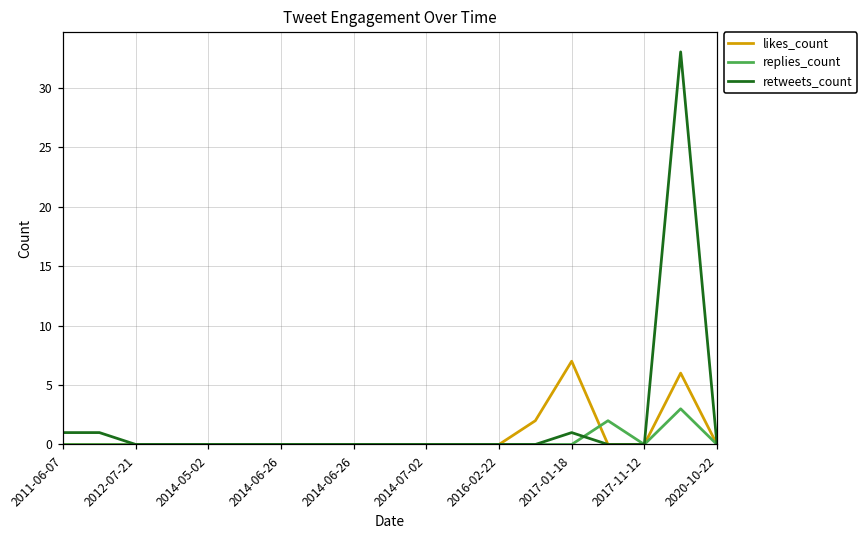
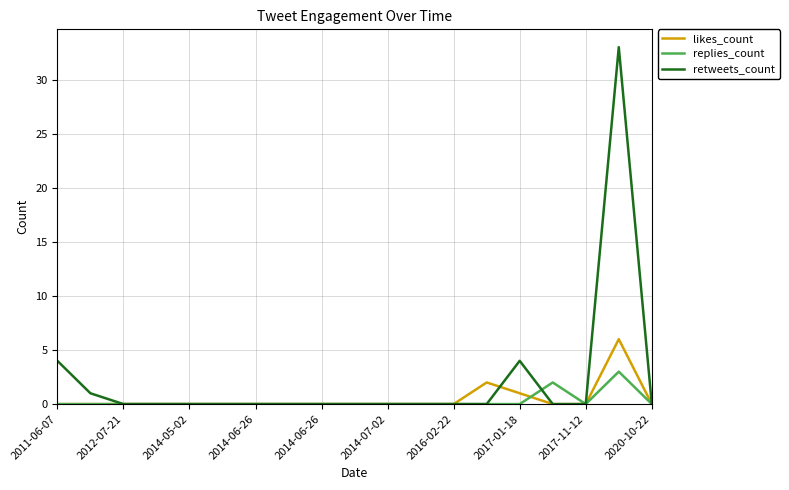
retweets_count, 2011-06-07: 1 -> 4
likes_count, 2017-01-18: 7 -> 1
retweets_count, 2017-01-18: 1 -> 4
